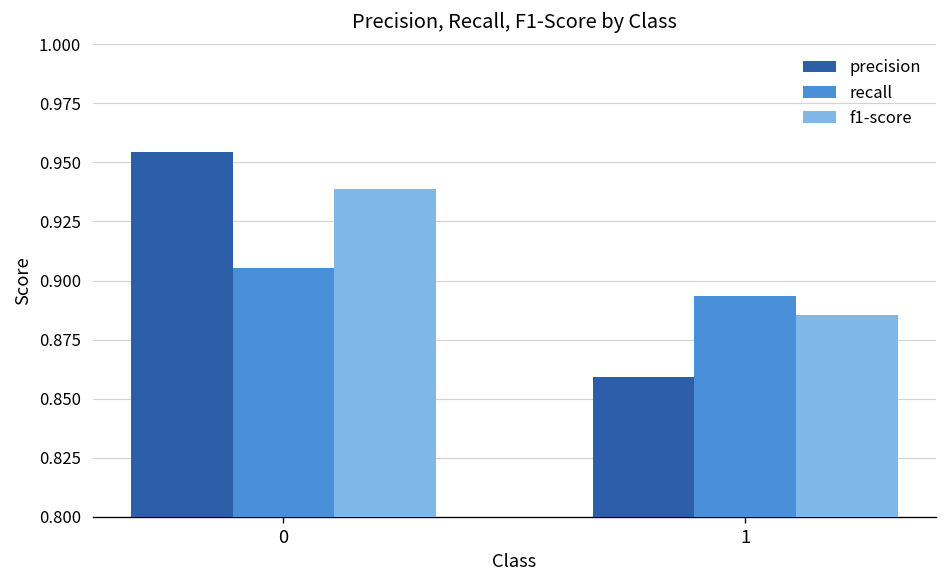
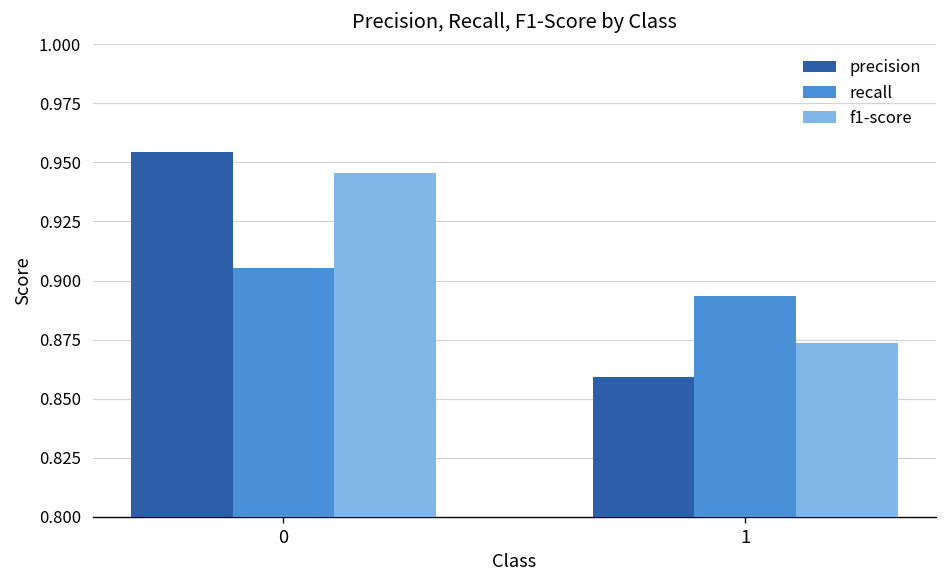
f1-score, 0: 0.939 -> 0.945
f1-score, 1: 0.885 -> 0.874
